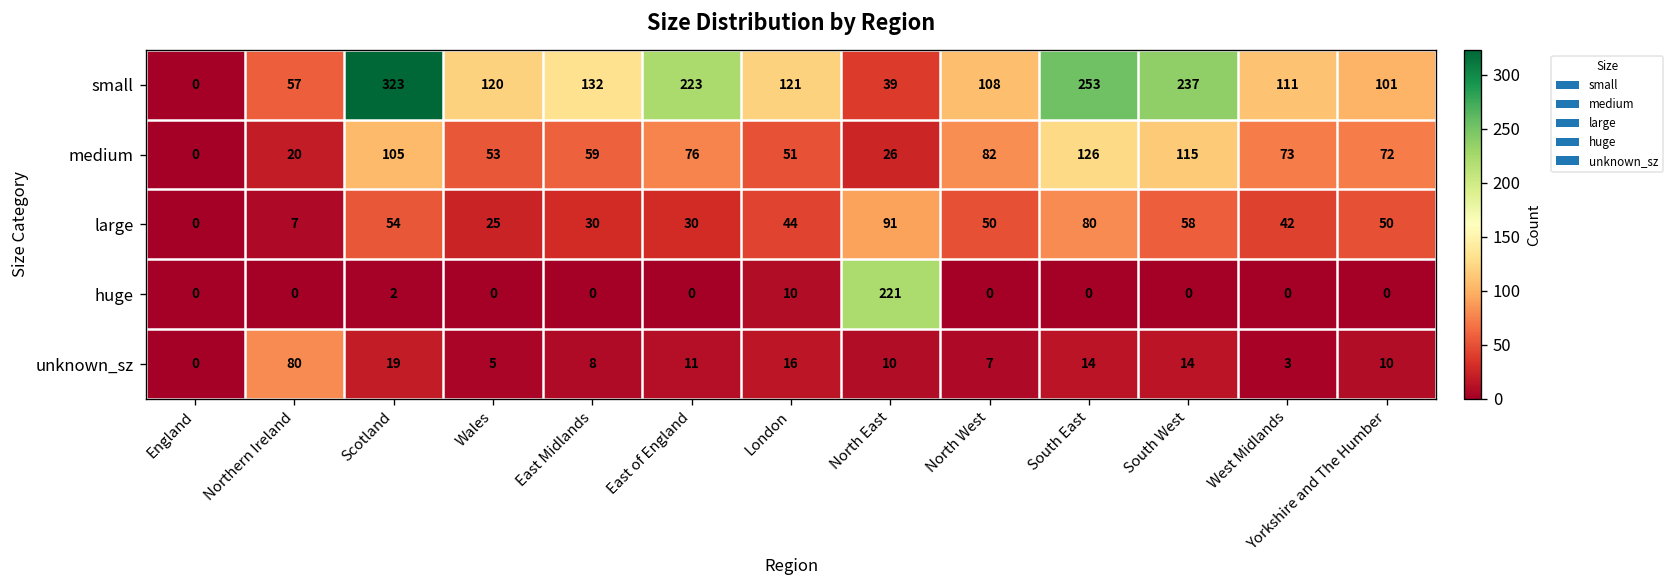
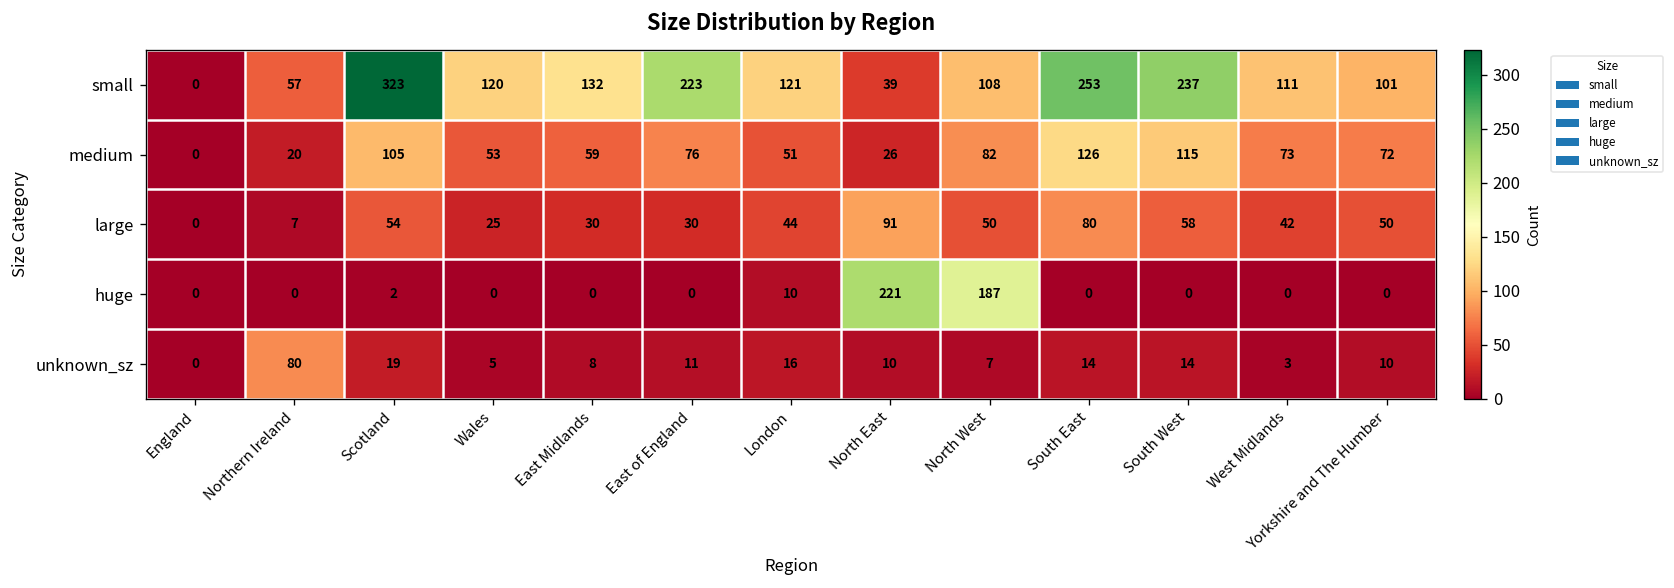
huge, North West: 0 -> 187
